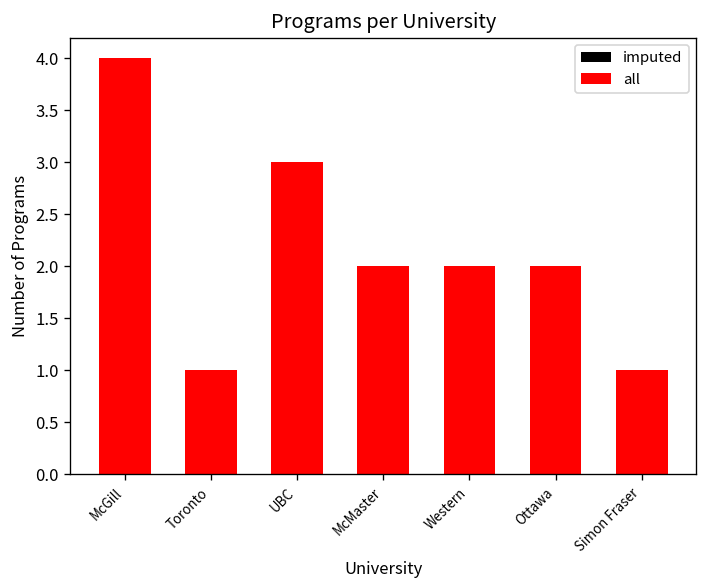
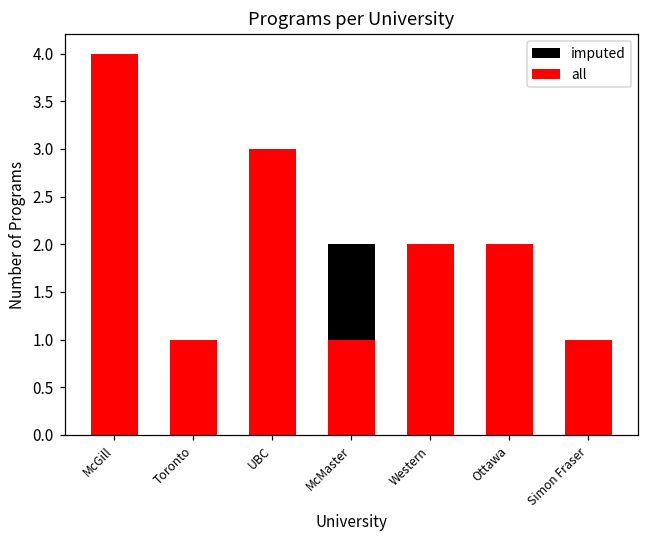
imputed, McMaster: 1 -> 2
all, McMaster: 2 -> 1
